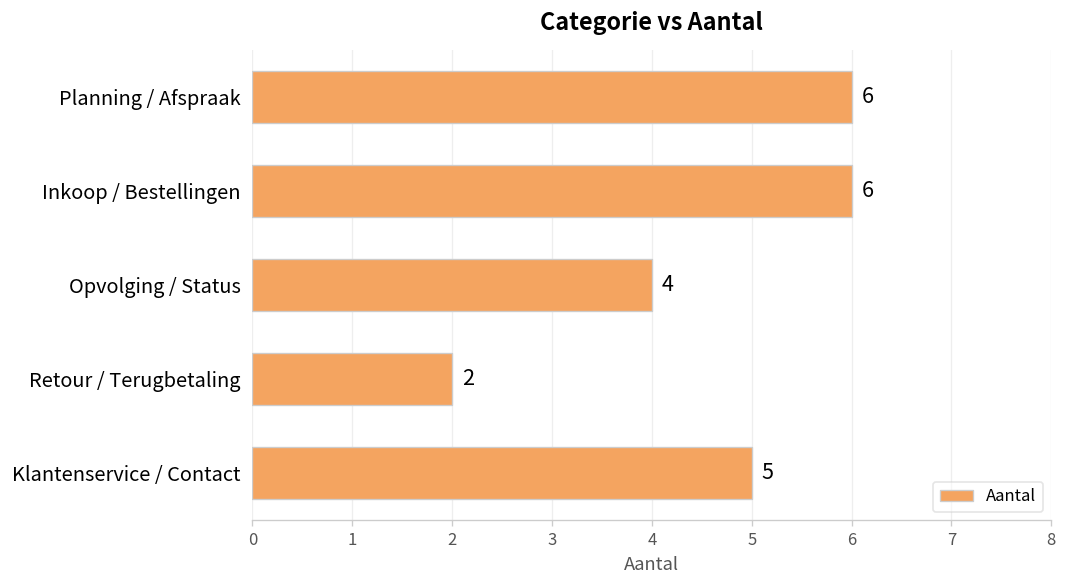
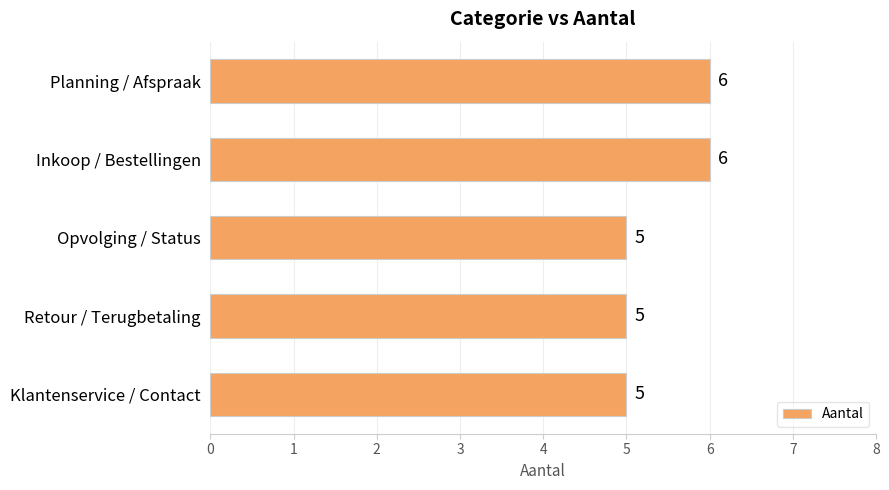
Opvolging / Status: 4 -> 5
Retour / Terugbetaling: 2 -> 5
